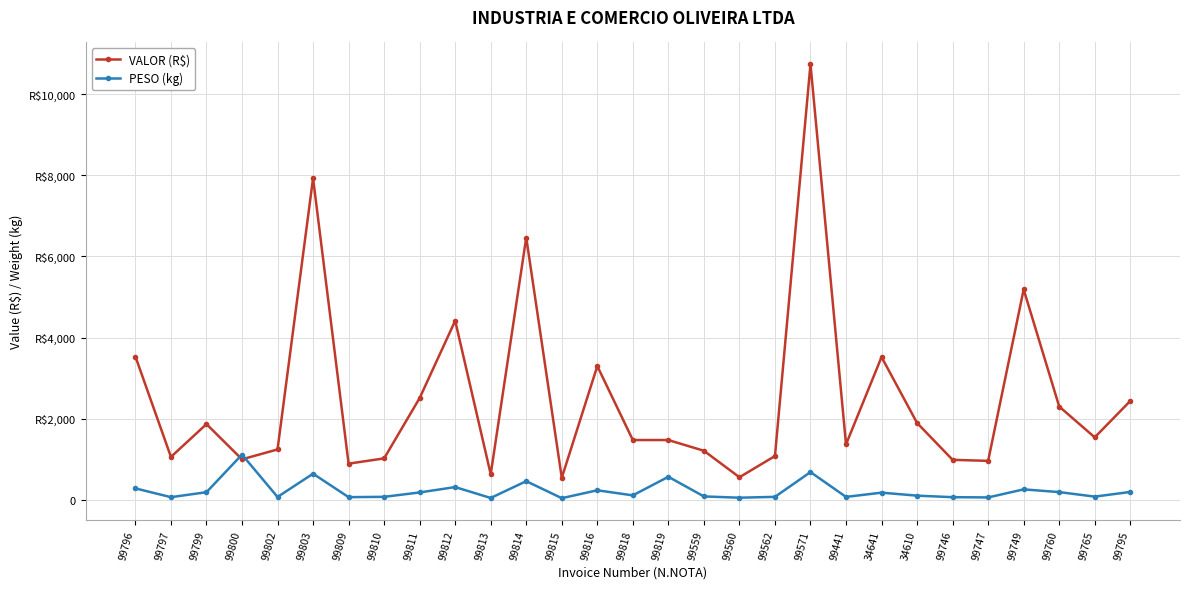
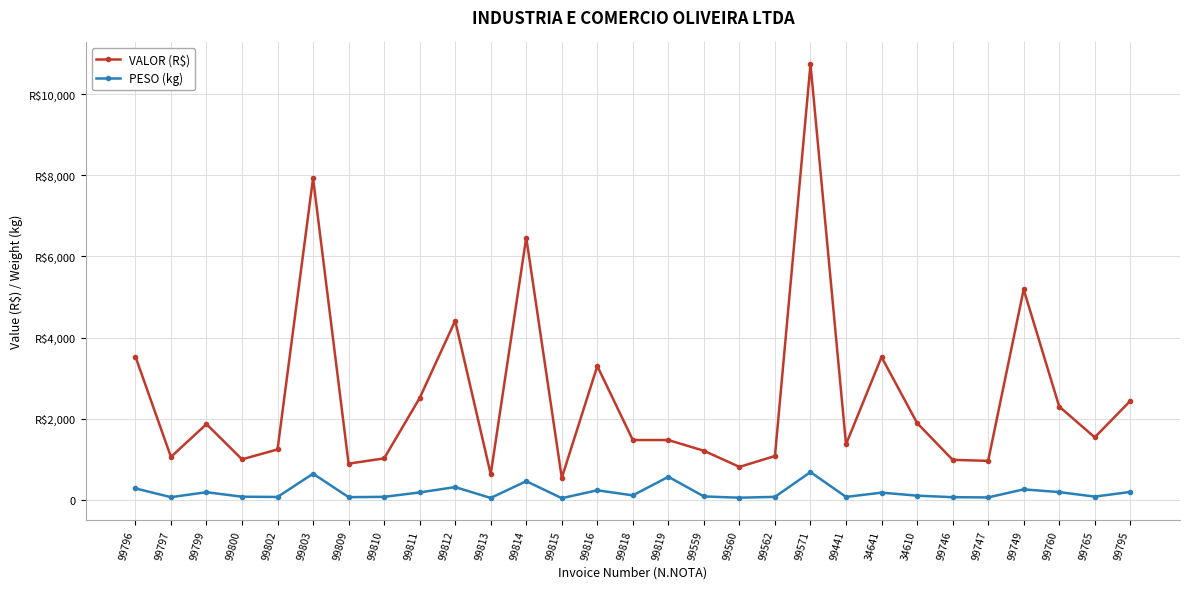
PESO (kg), 99800: R$1,100 -> R$100
VALOR (R$), 99560: R$600 -> R$800
